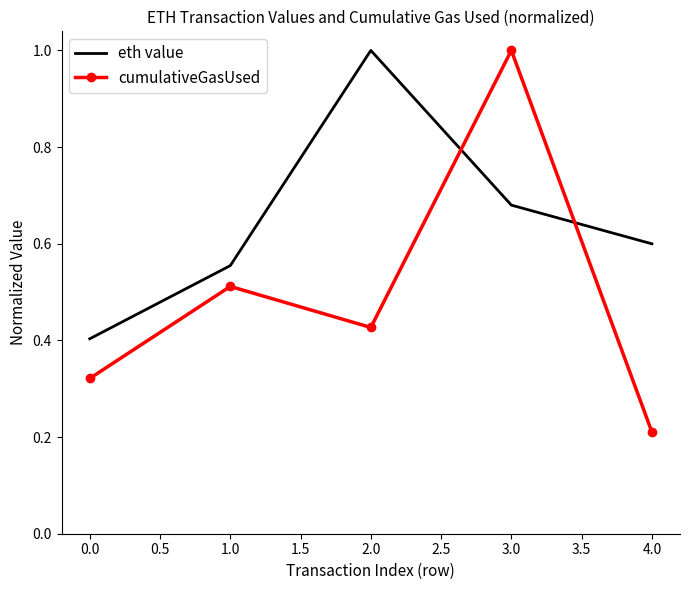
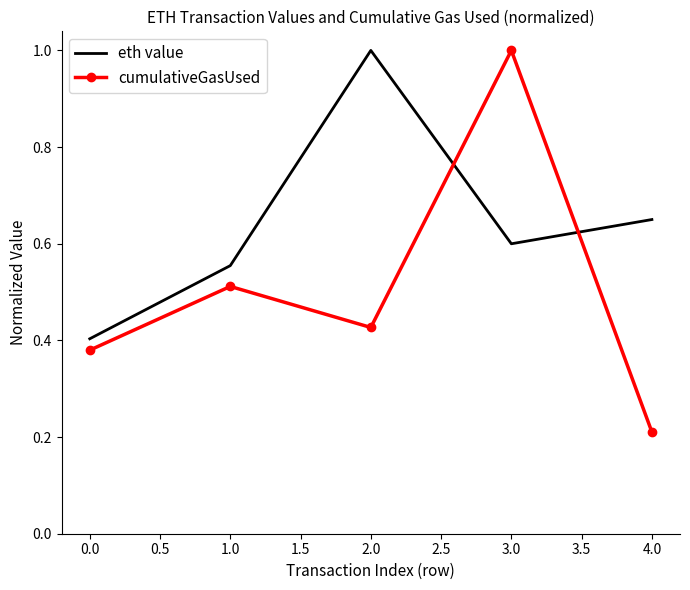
cumulativeGasUsed, 0.0: 0.32 -> 0.38
eth value, 3.0: 0.68 -> 0.60
eth value, 4.0: 0.60 -> 0.65
